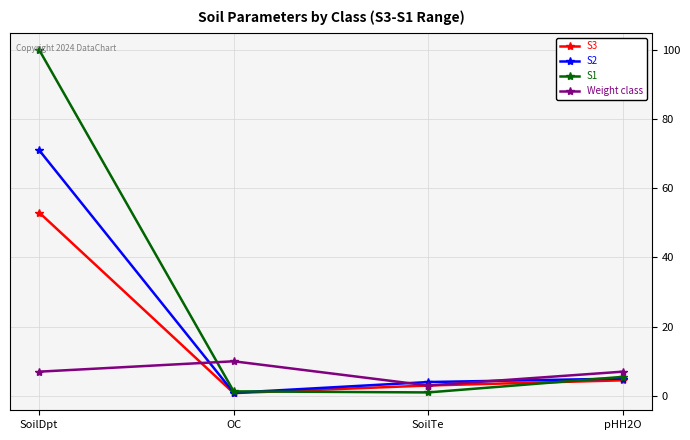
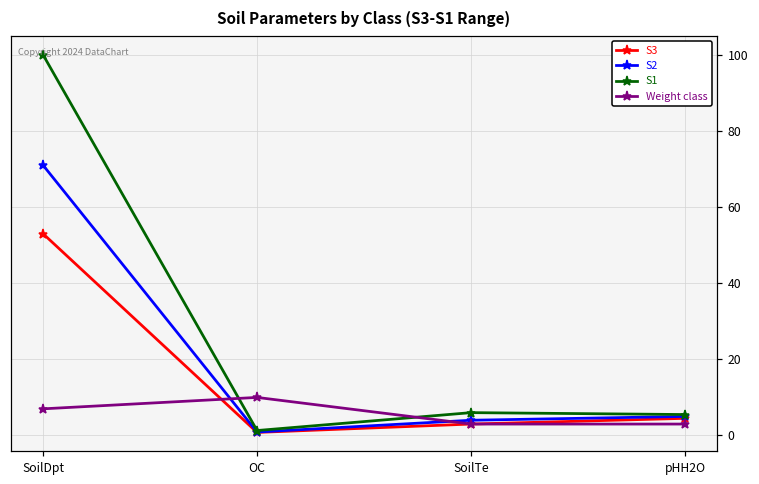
S1, SoilTe: 1 -> 6
Weight class, pHH2O: 7 -> 3
